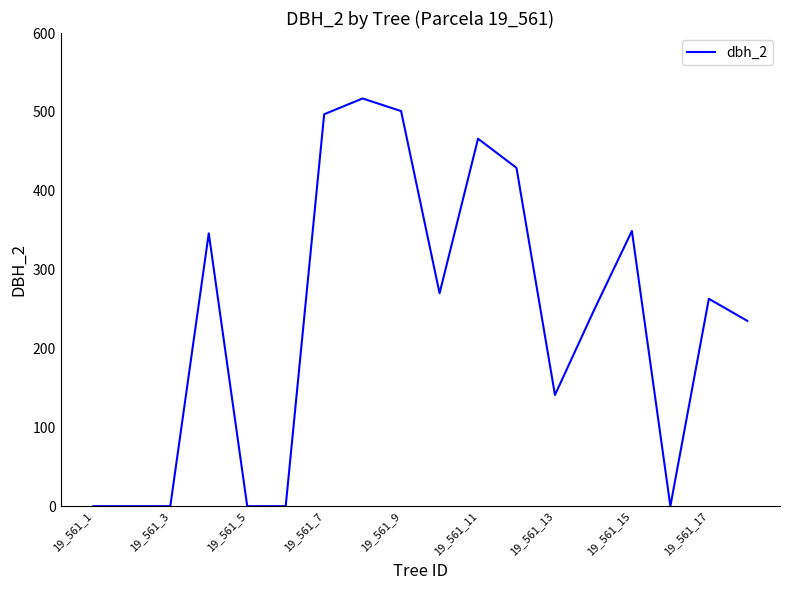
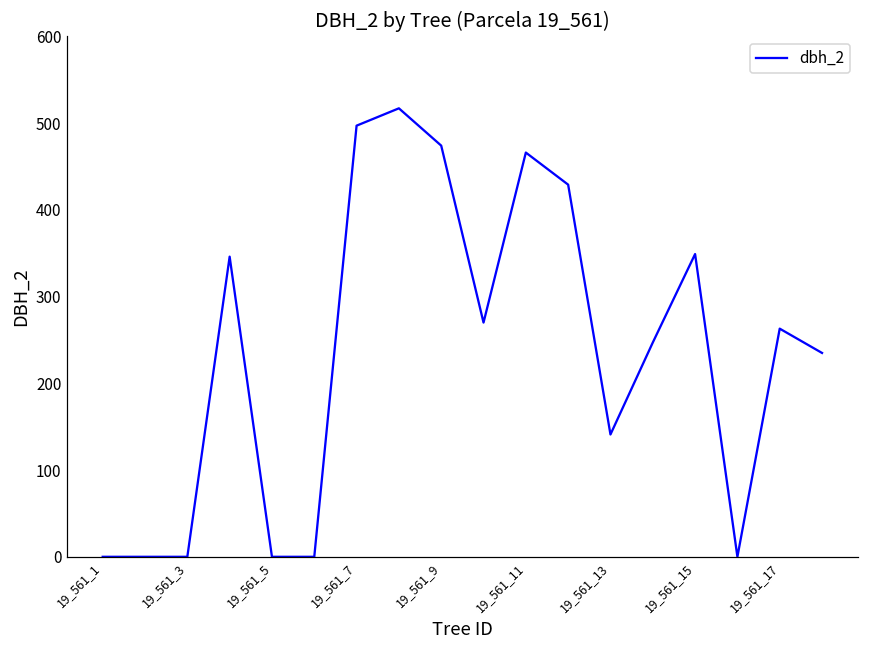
19_561_9: 500 -> 470
